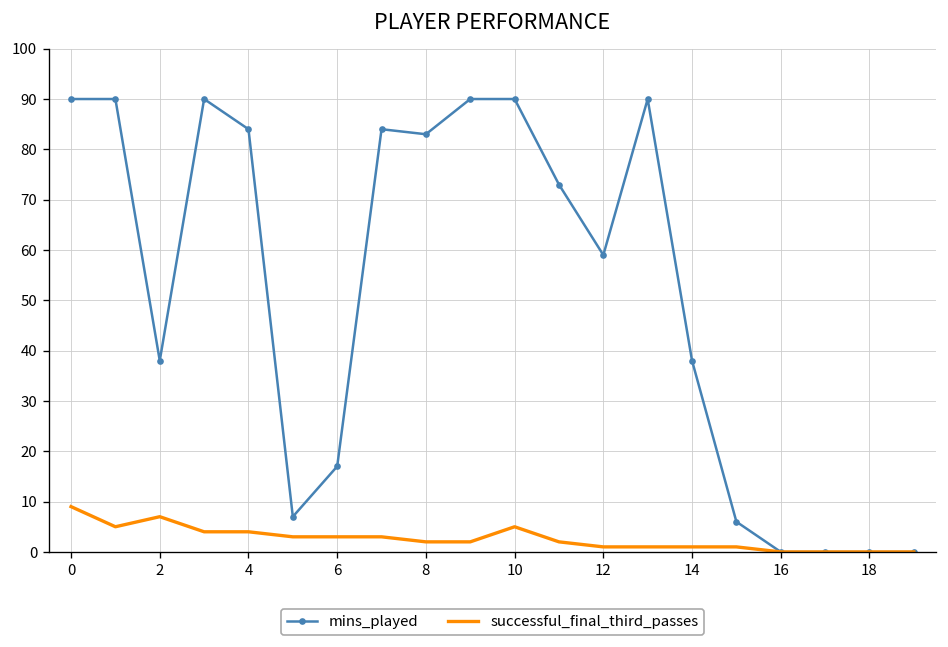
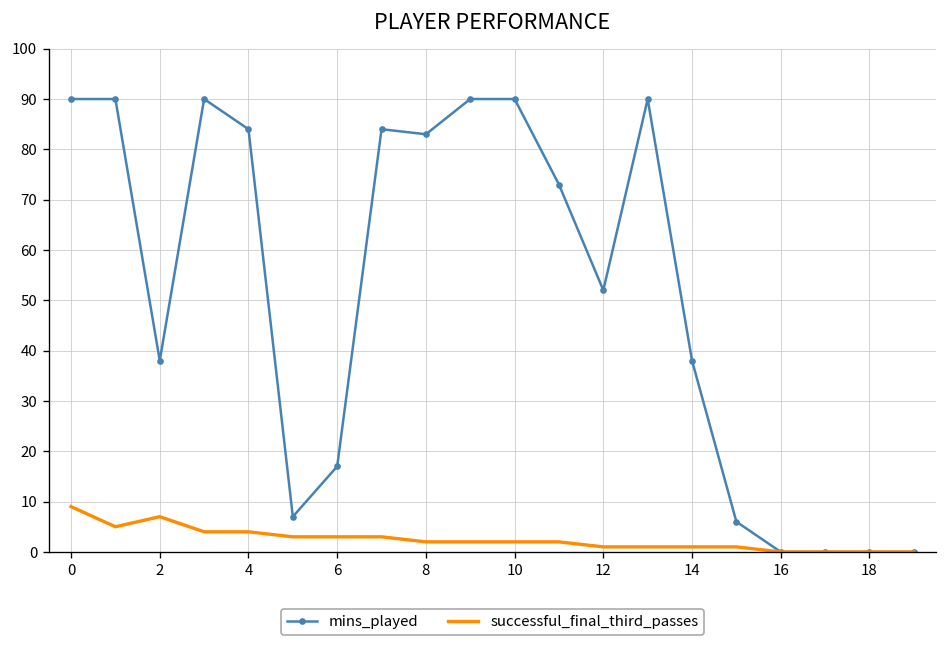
successful_final_third_passes, 10: 5 -> 2
mins_played, 12: 59 -> 52
